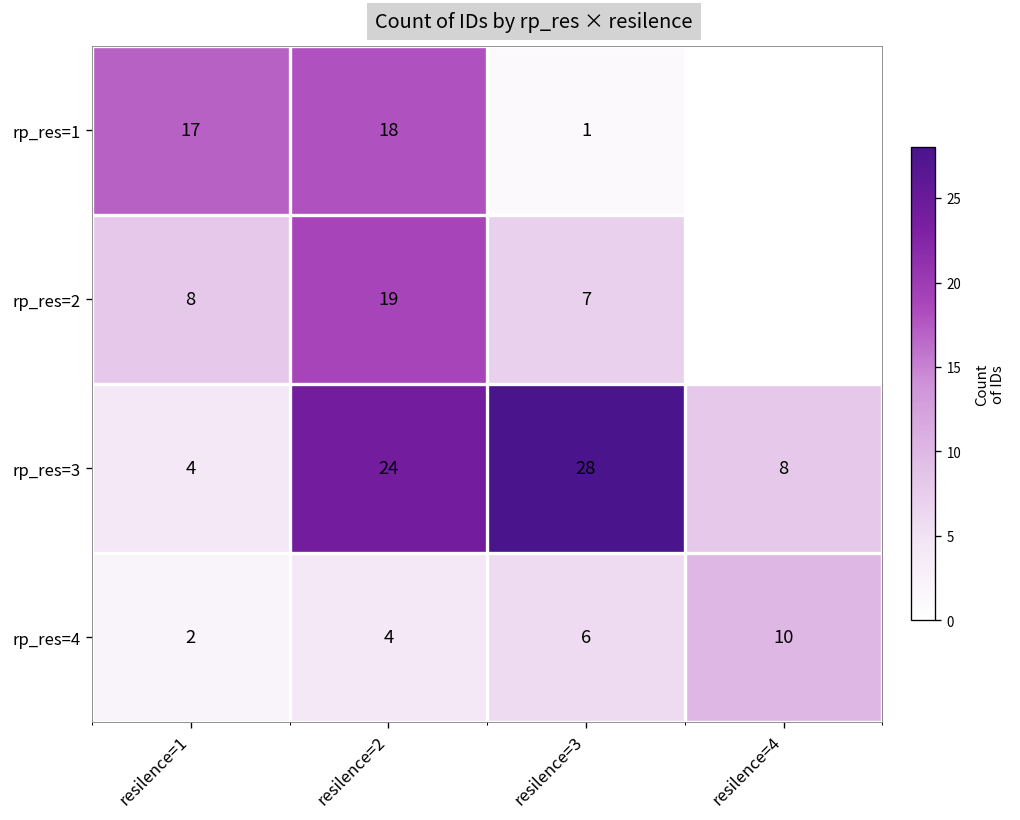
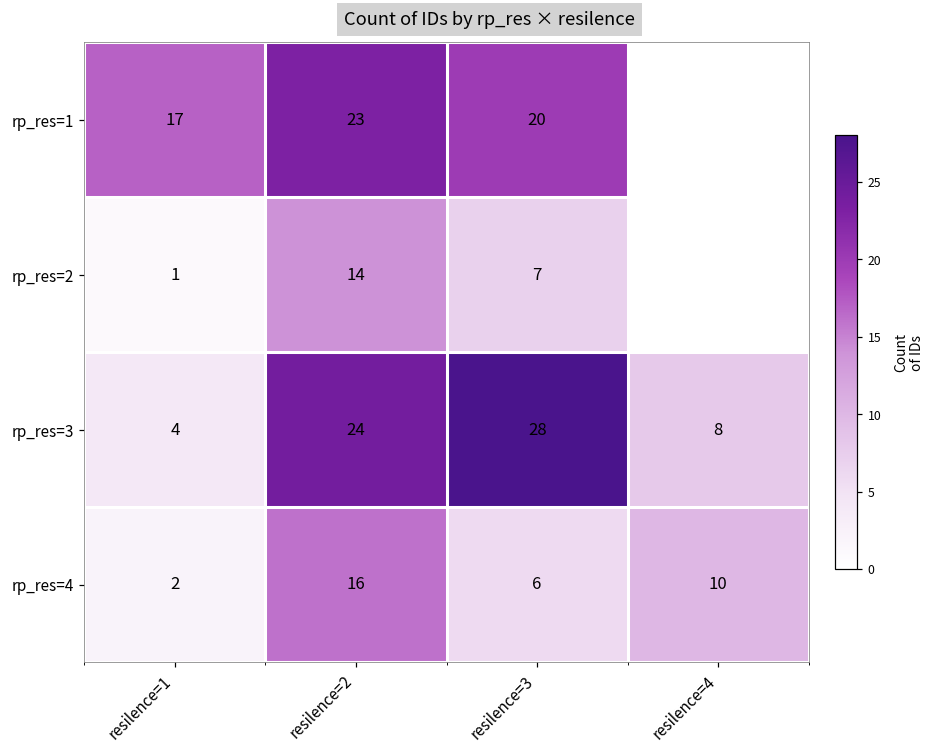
rp_res=1, resilence=2: 18 -> 23
rp_res=1, resilence=3: 1 -> 20
rp_res=2, resilence=1: 8 -> 1
rp_res=2, resilence=2: 19 -> 14
rp_res=4, resilence=2: 4 -> 16
